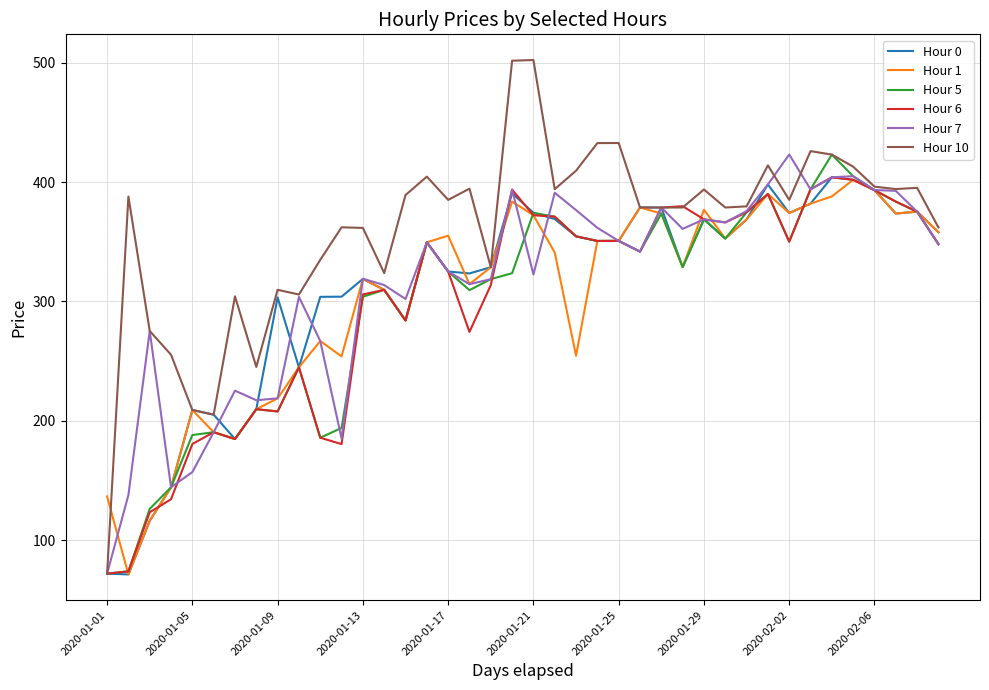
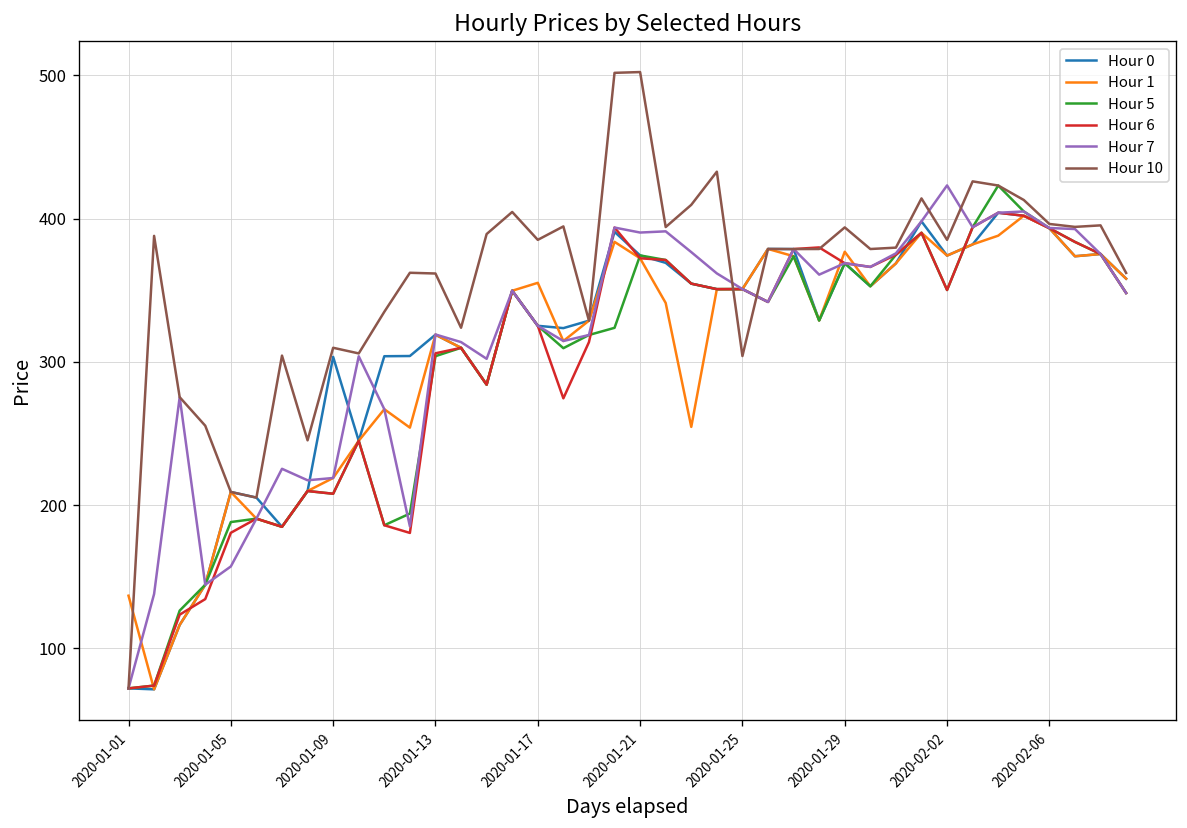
Hour 7, 2020-01-21: 323 -> 390
Hour 10, 2020-01-25: 433 -> 304
